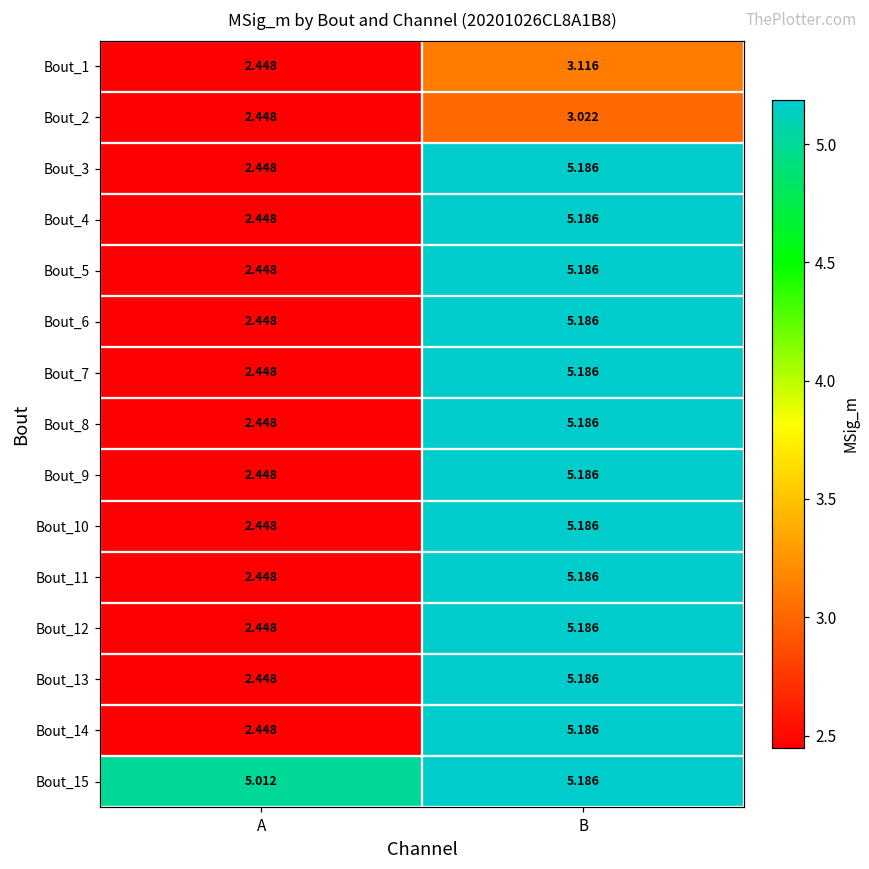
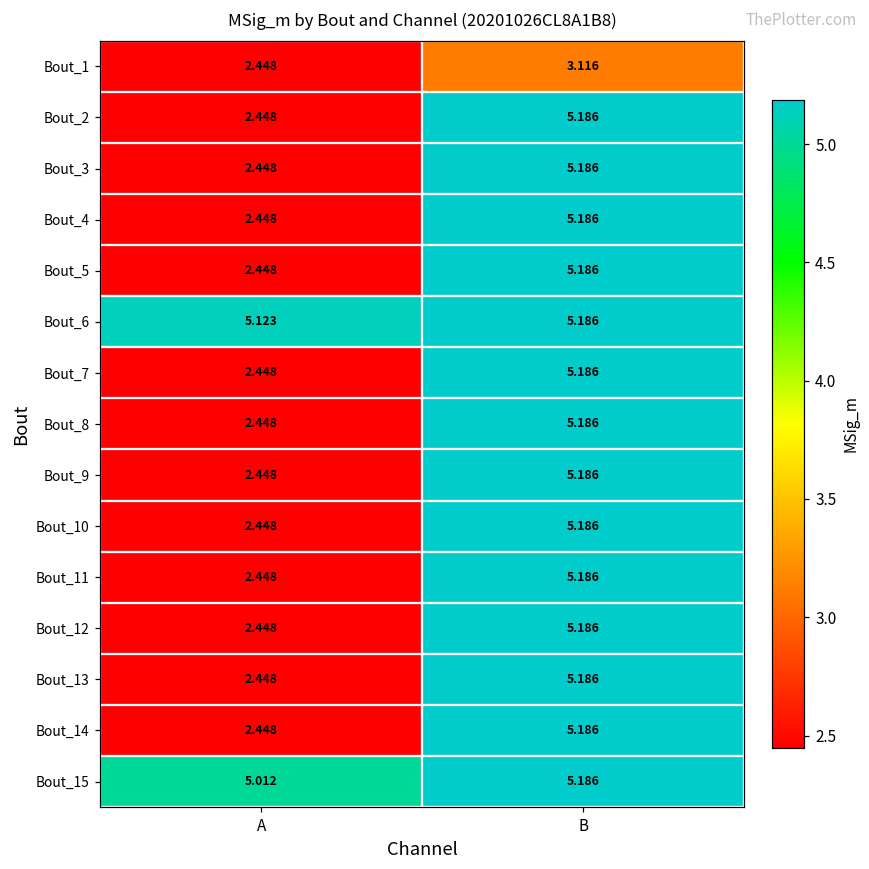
Bout_2, B: 3.022 -> 5.186
Bout_6, A: 2.448 -> 5.123
